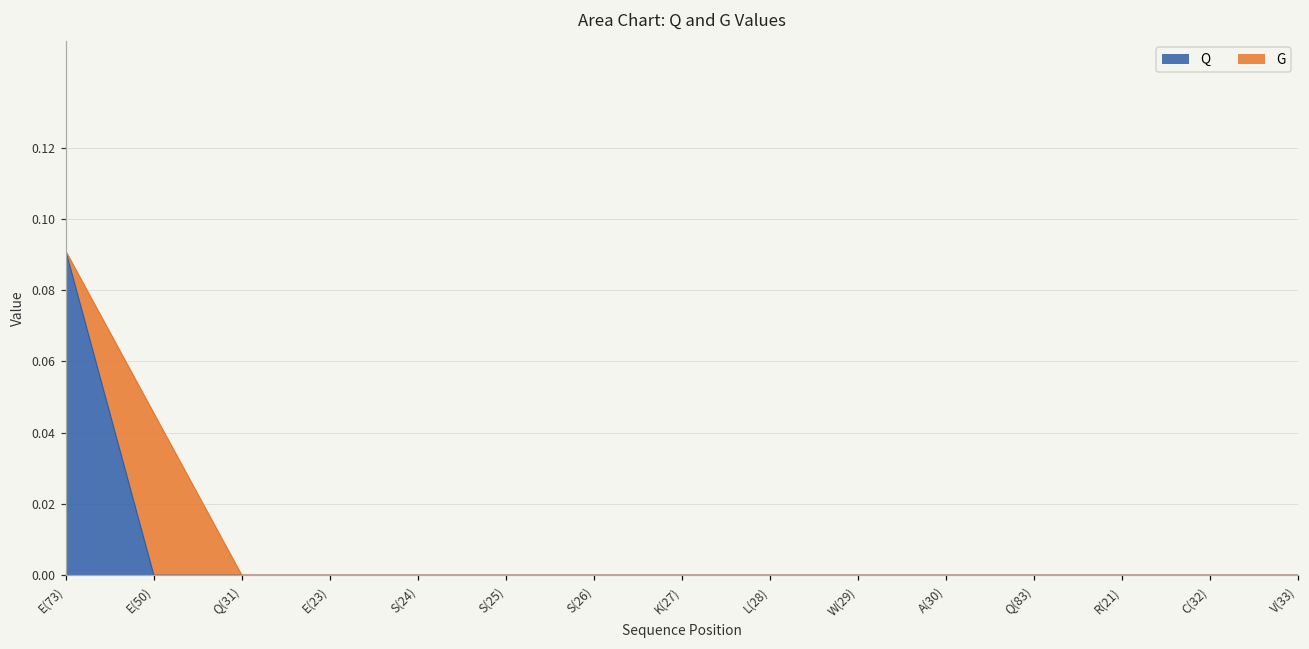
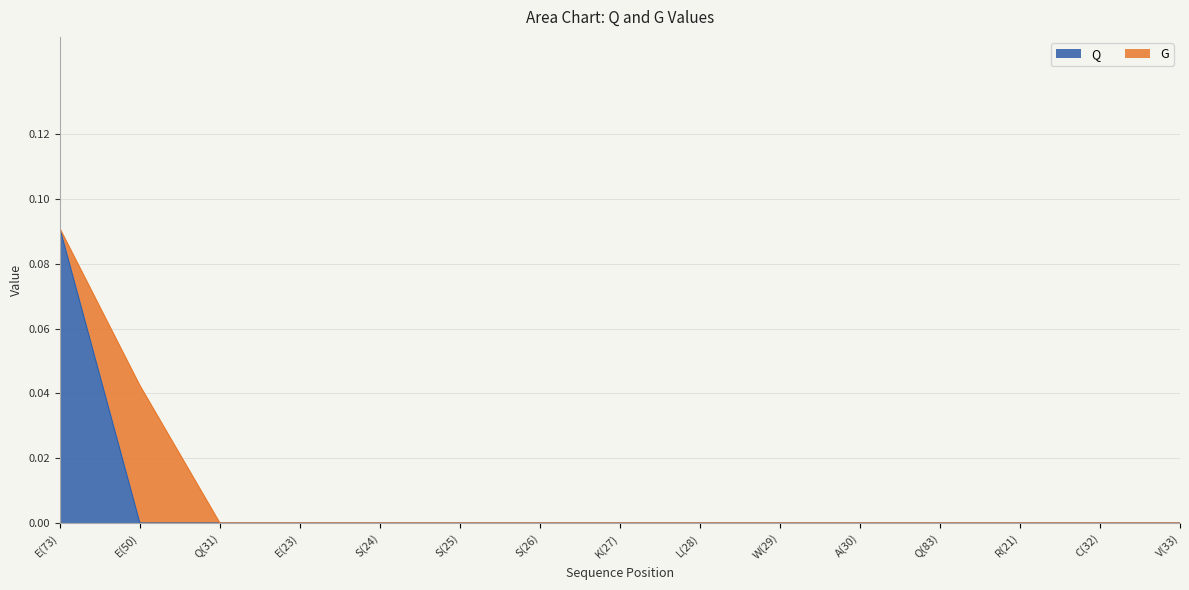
G, E(50): 0.045 -> 0.042
